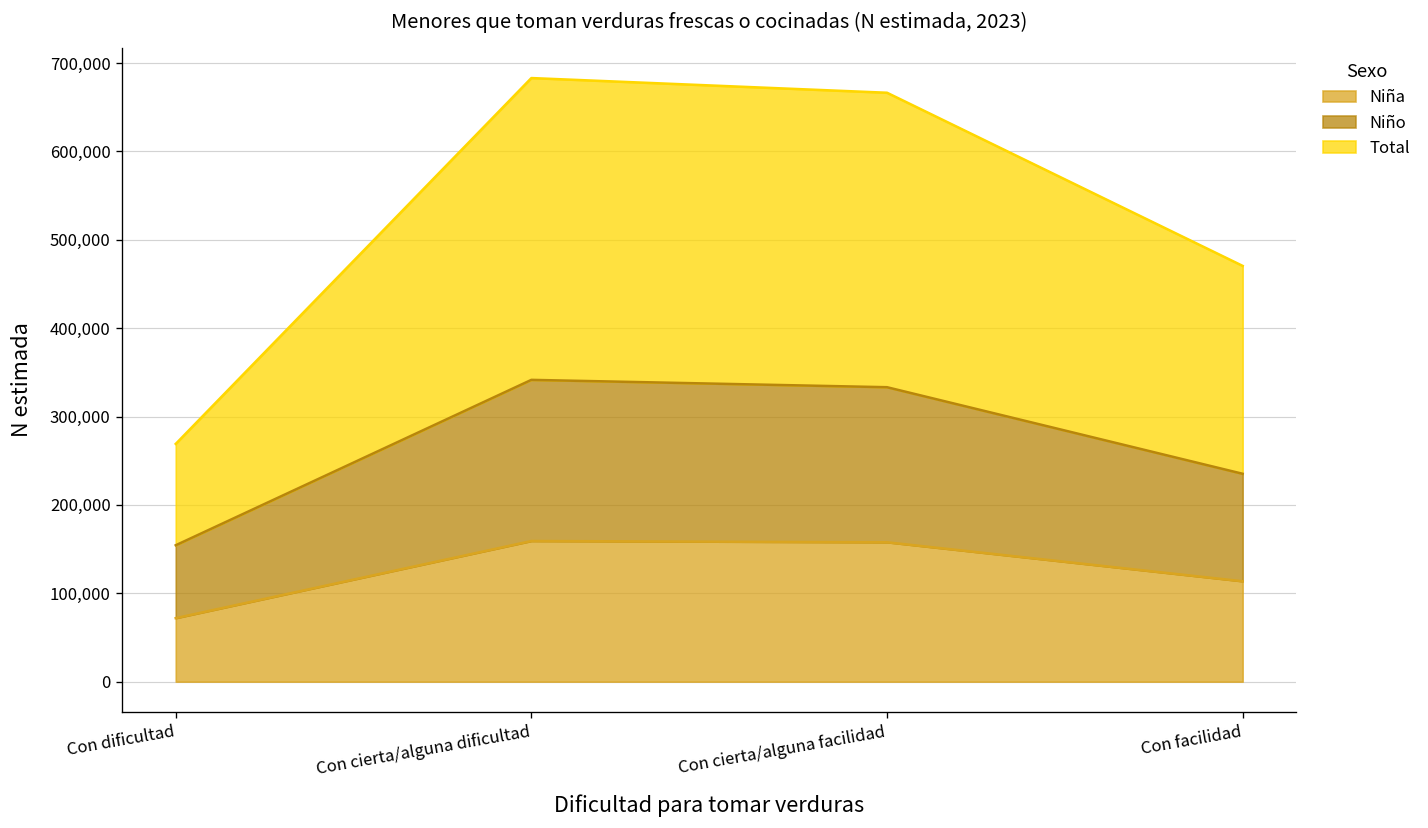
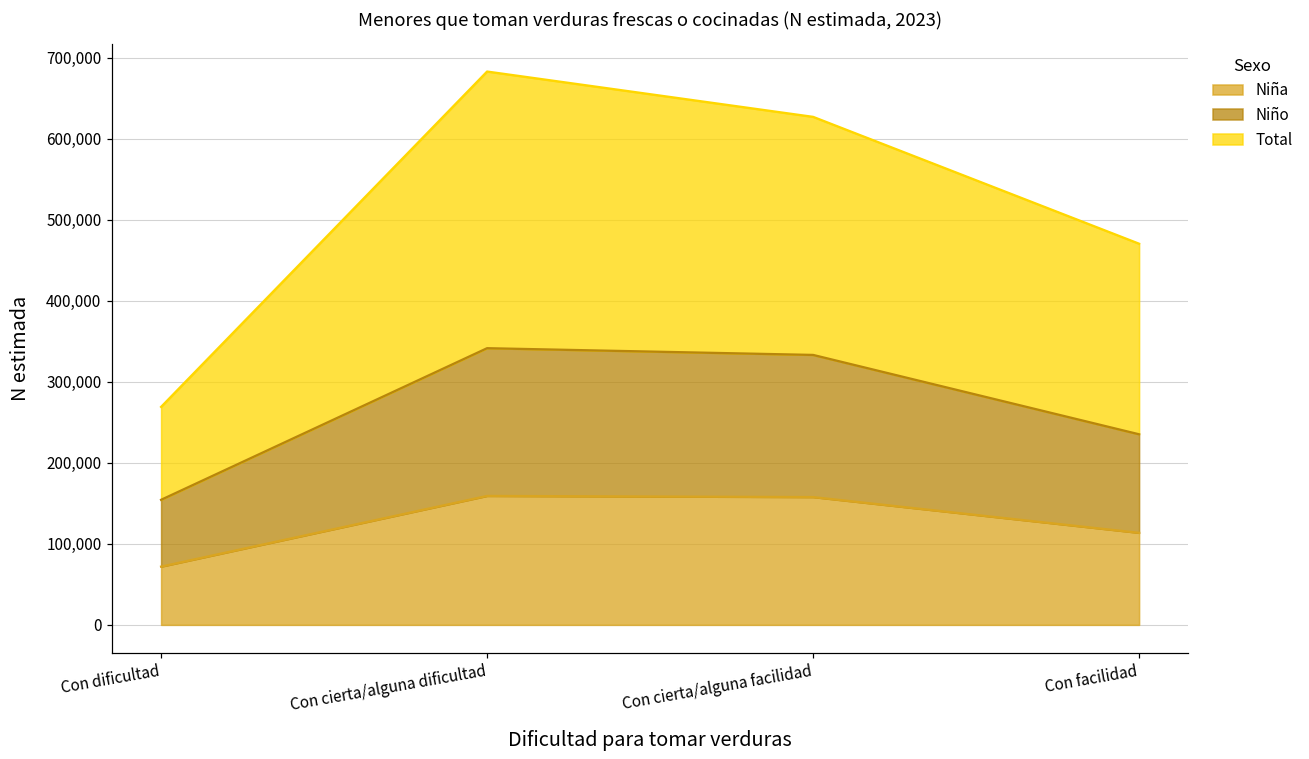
Total, Con cierta/alguna facilidad: 330,000 -> 290,000
